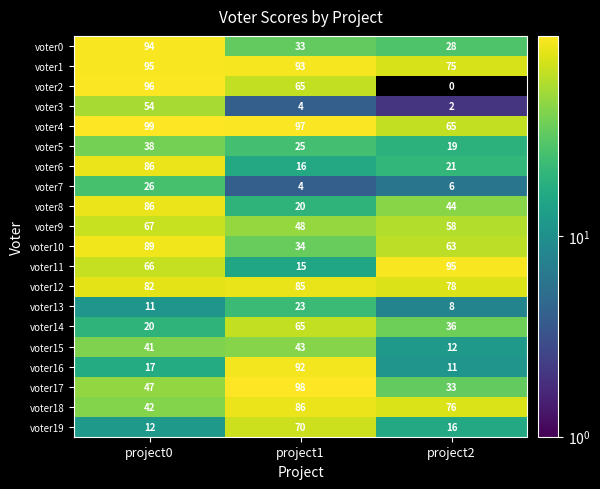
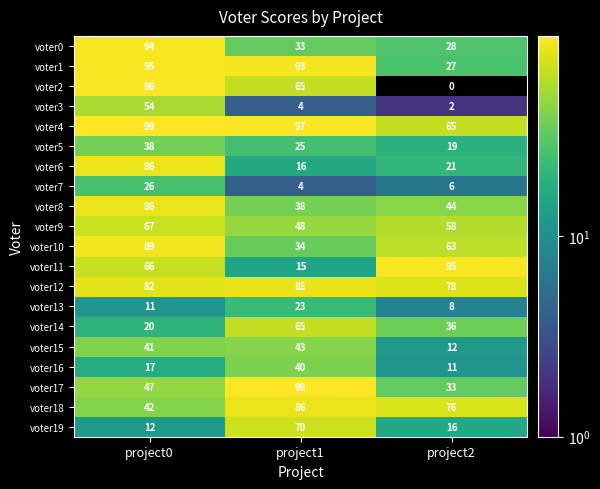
voter1, project2: 75 -> 27
voter8, project1: 20 -> 38
voter16, project1: 92 -> 40
